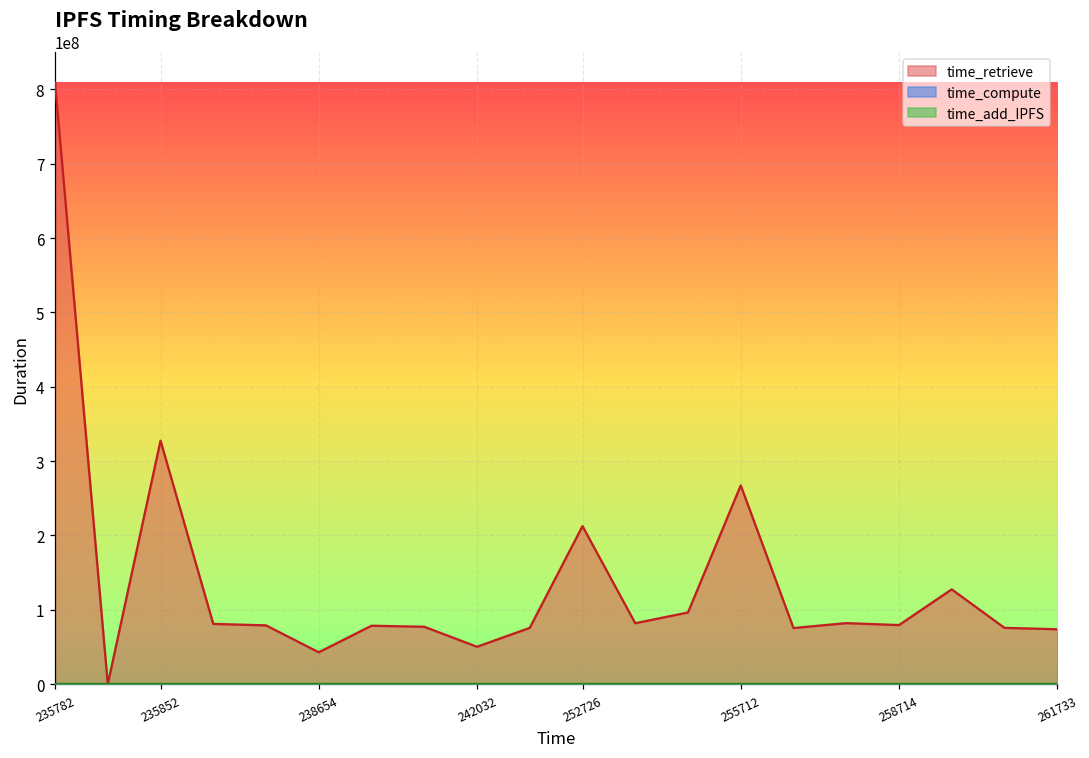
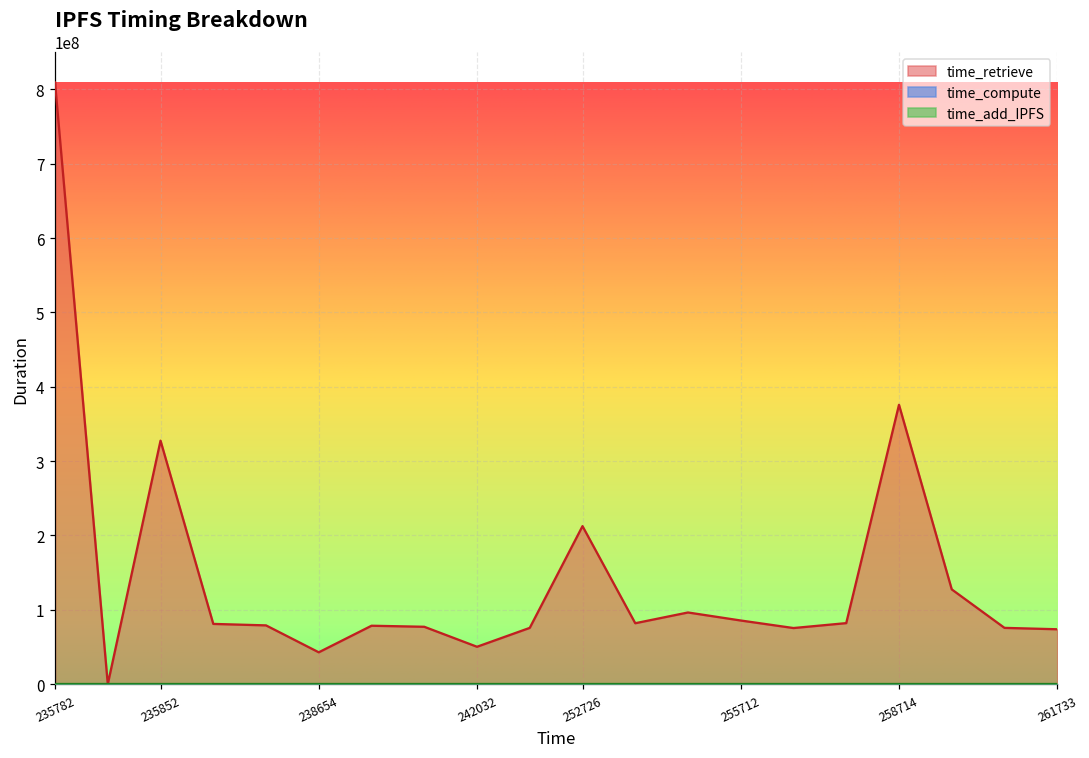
time_retrieve, 255712: 270000000 -> 90000000
time_retrieve, 258714: 80000000 -> 380000000
